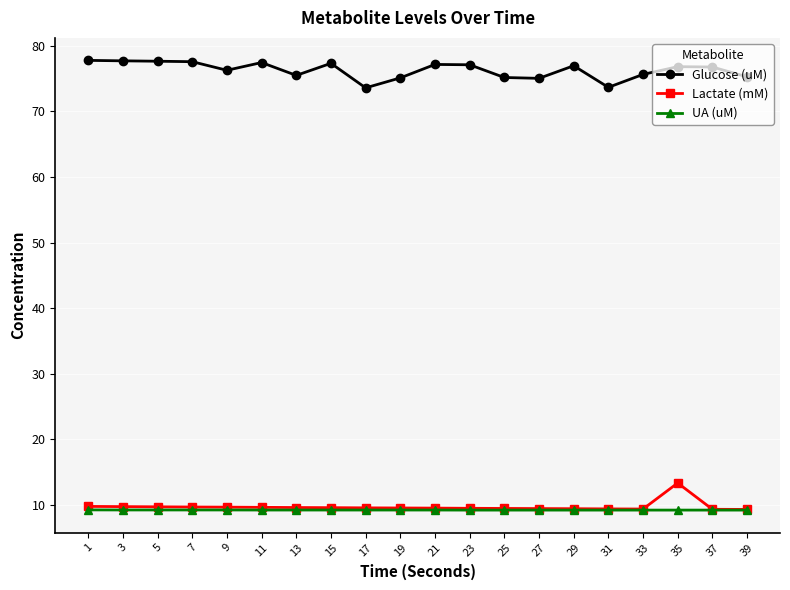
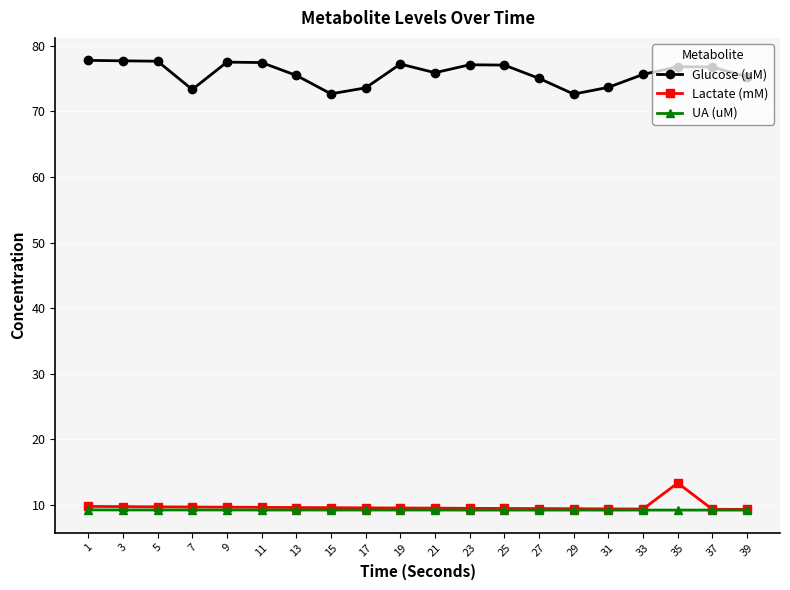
Glucose (uM), 7: 78 -> 73
Glucose (uM), 9: 76 -> 78
Glucose (uM), 15: 77 -> 73
Glucose (uM), 19: 75 -> 77
Glucose (uM), 21: 77 -> 76
Glucose (uM), 25: 75 -> 77
Glucose (uM), 29: 77 -> 73
